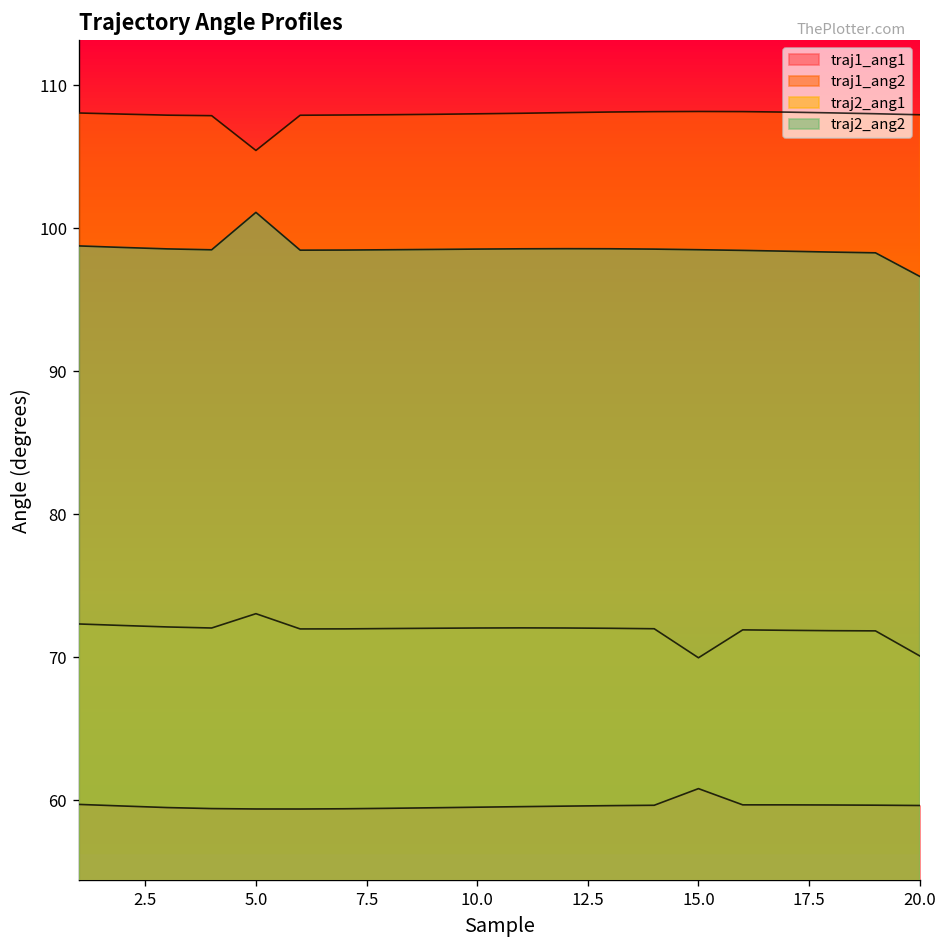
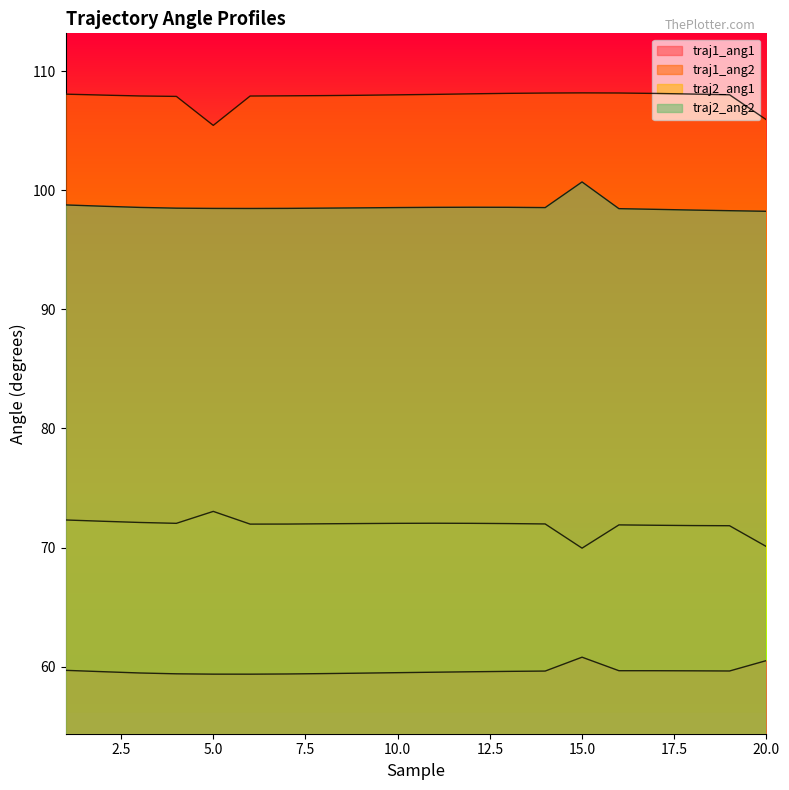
traj2_ang2, 5.0: 101.1 -> 98.5
traj2_ang2, 15.0: 98.5 -> 100.7
traj1_ang1, 20.0: 59.6 -> 60.5
traj1_ang2, 20.0: 107.9 -> 105.9
traj2_ang2, 20.0: 96.6 -> 98.2
